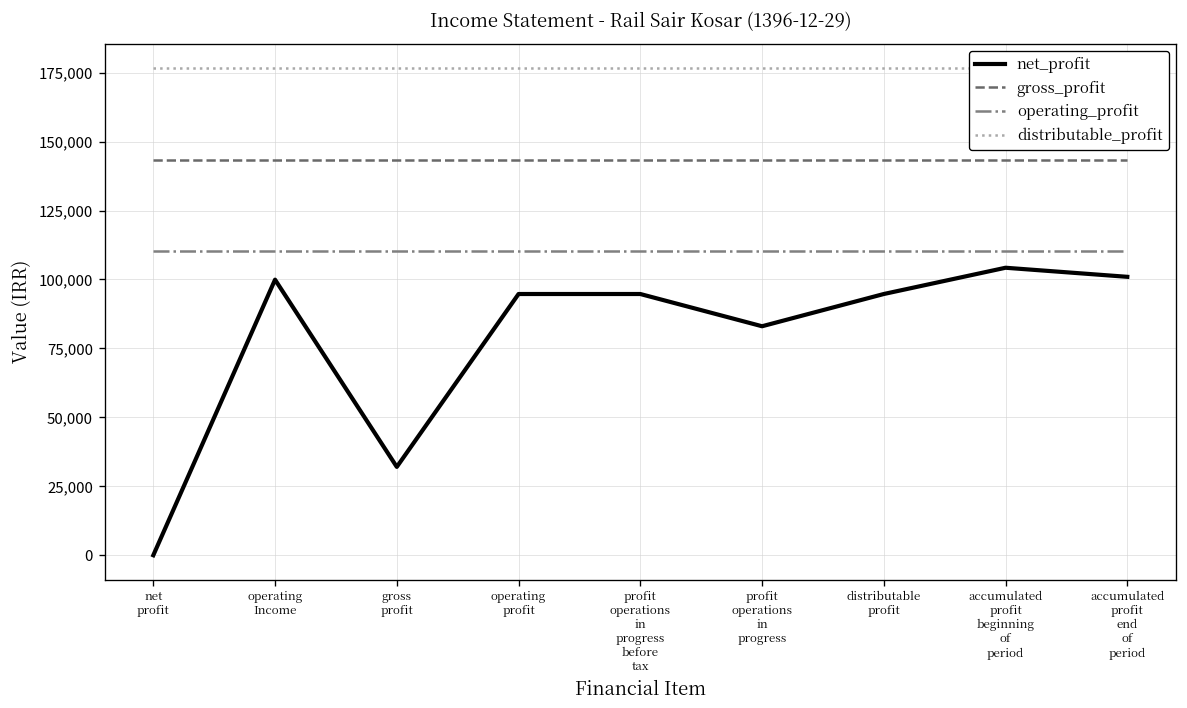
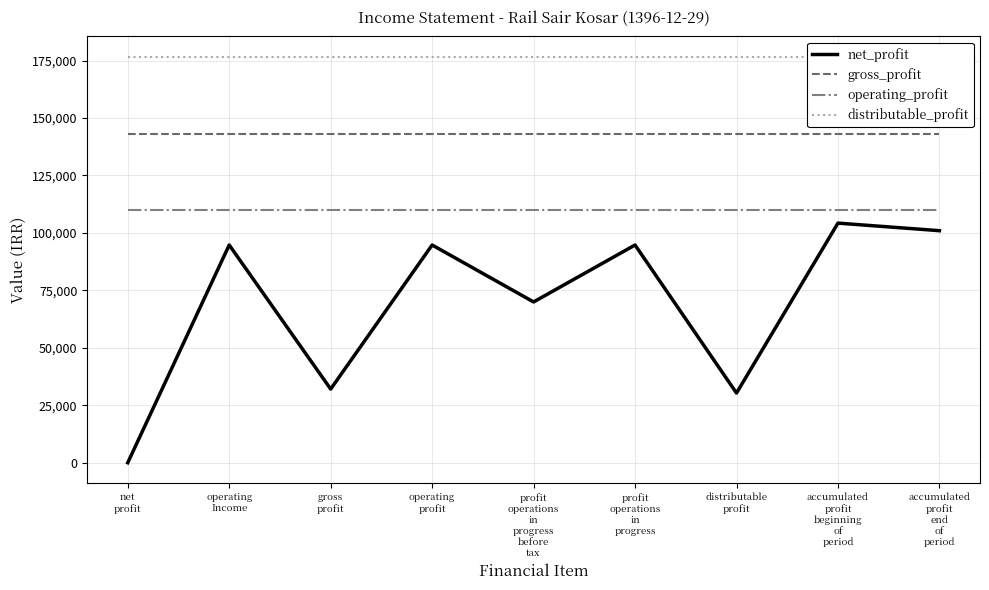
net_profit, operating Income: 100,000 -> 95,000
net_profit, profit operations in progress before tax: 95,000 -> 70,000
net_profit, profit operations in progress: 83,000 -> 95,000
net_profit, distributable profit: 95,000 -> 30,000
